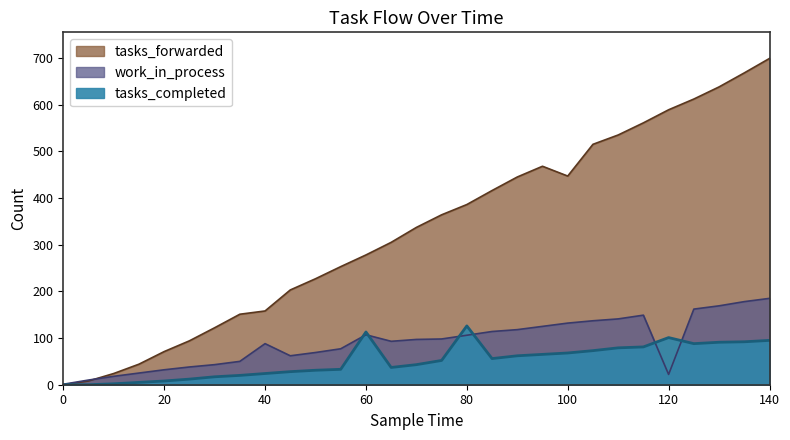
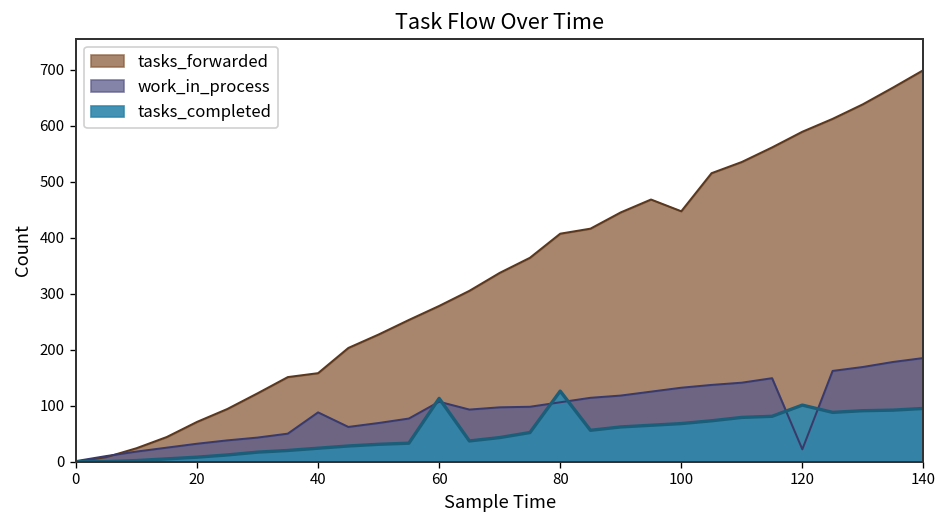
tasks_forwarded, 80: 390 -> 410
